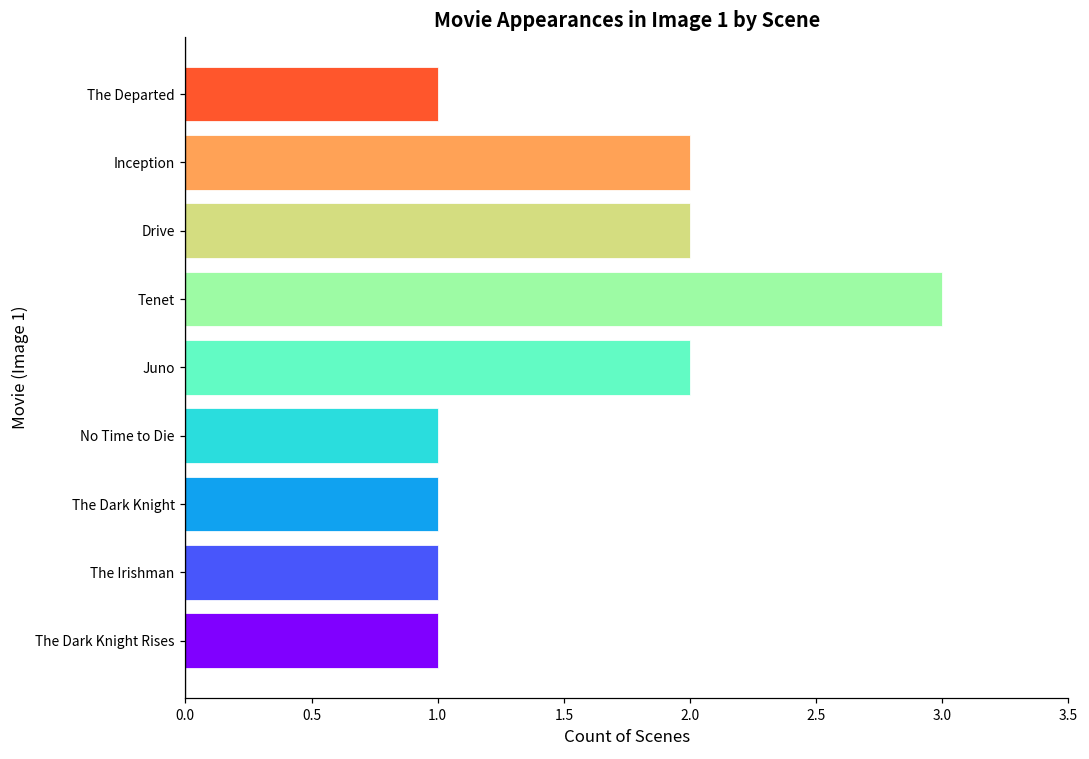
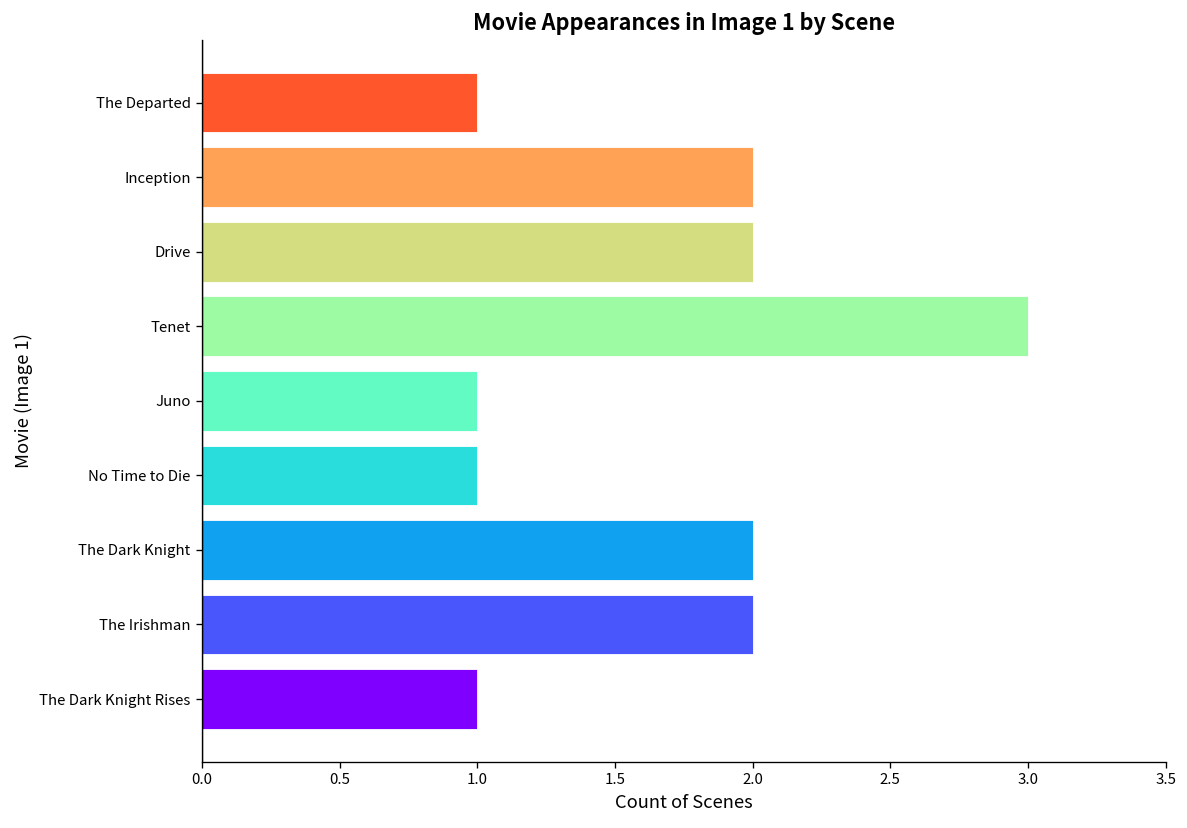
Juno: 2 -> 1
The Dark Knight: 1 -> 2
The Irishman: 1 -> 2
